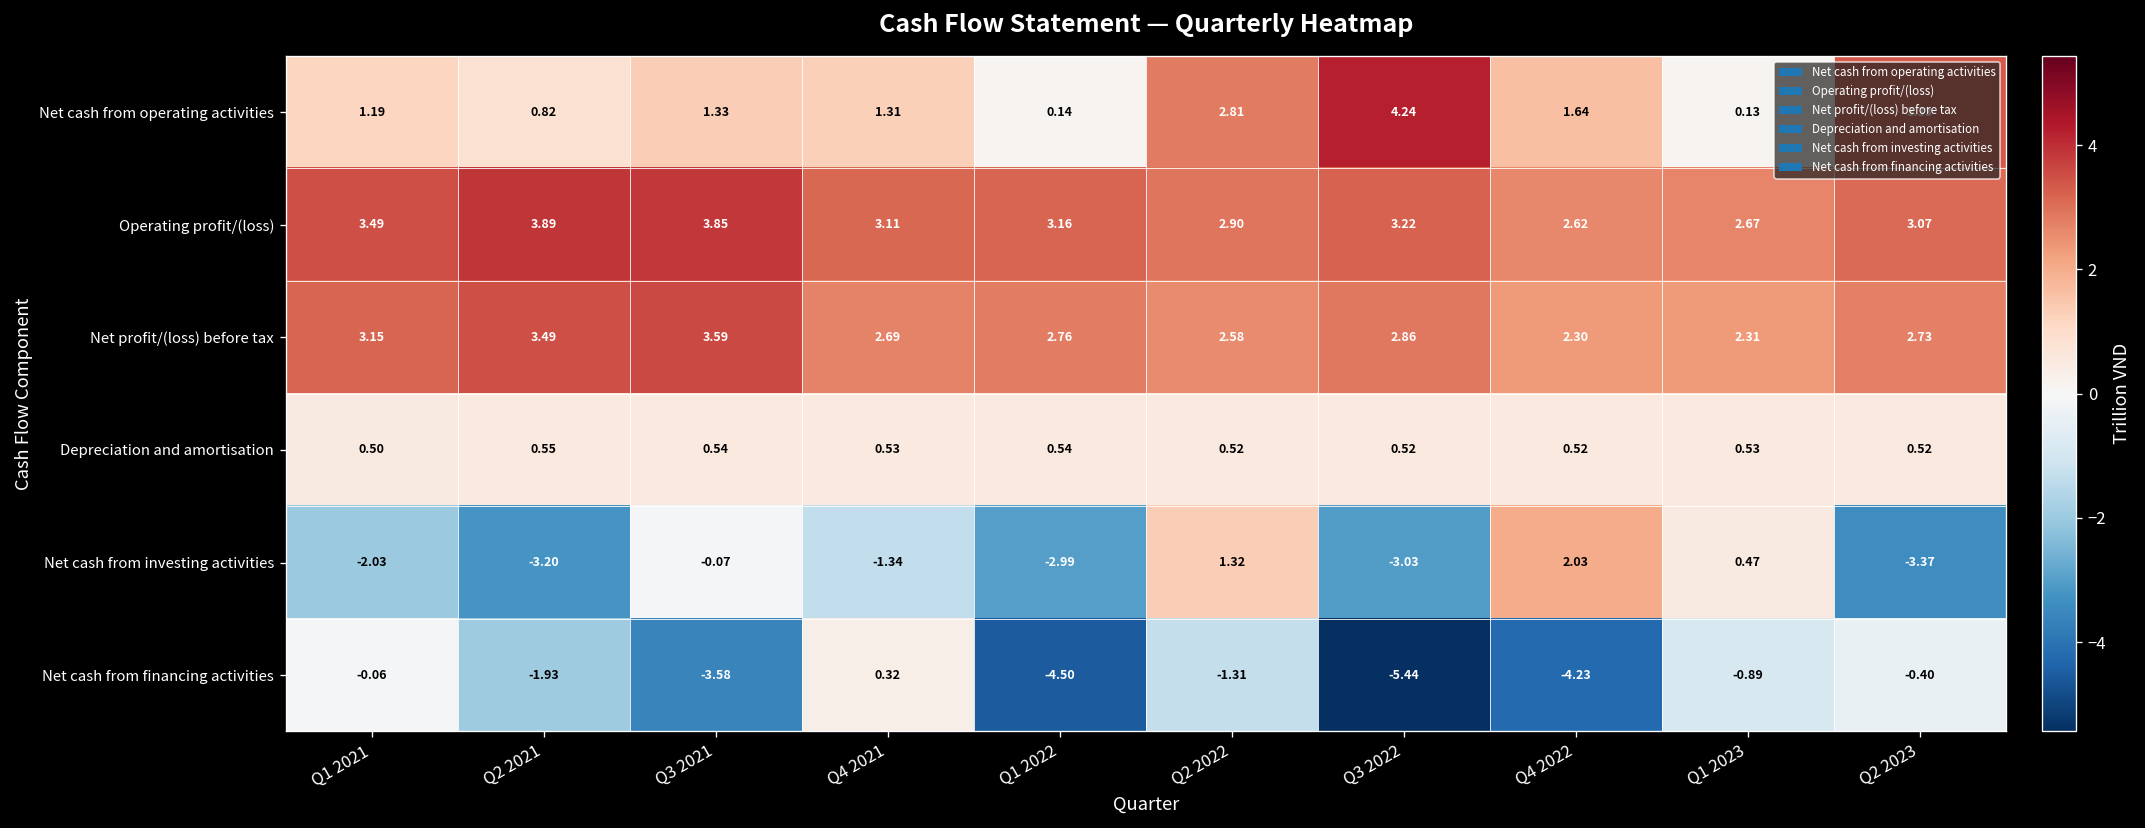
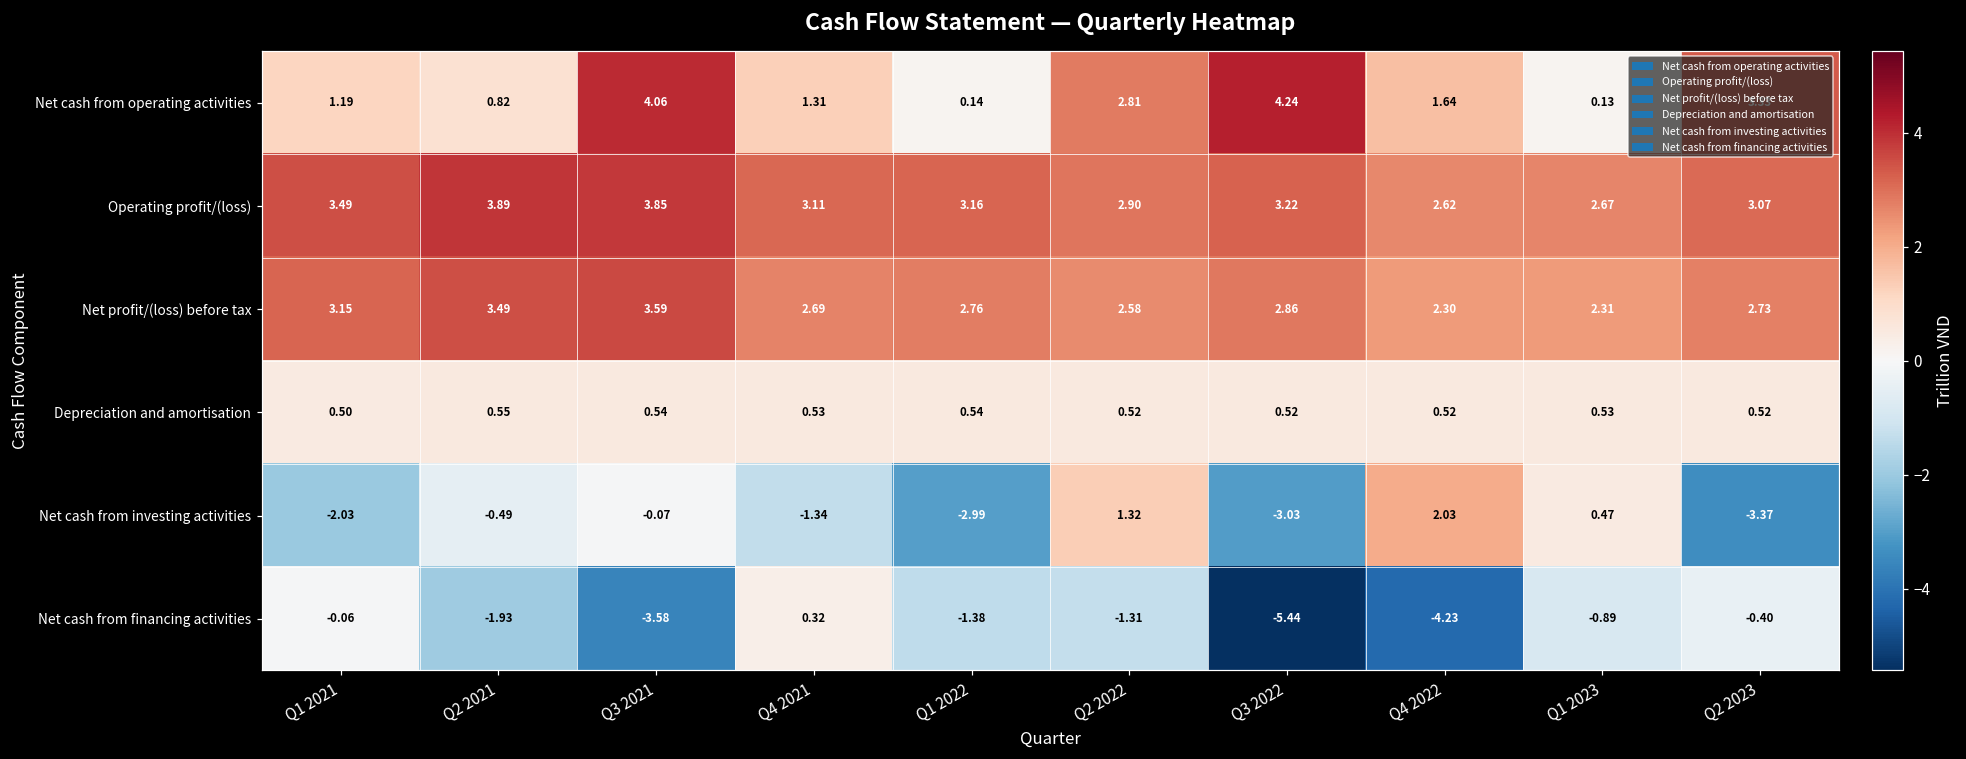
Net cash from operating activities, Q3 2021: 1.33 -> 4.06
Net cash from investing activities, Q2 2021: -3.20 -> -0.49
Net cash from financing activities, Q1 2022: -4.50 -> -1.38
